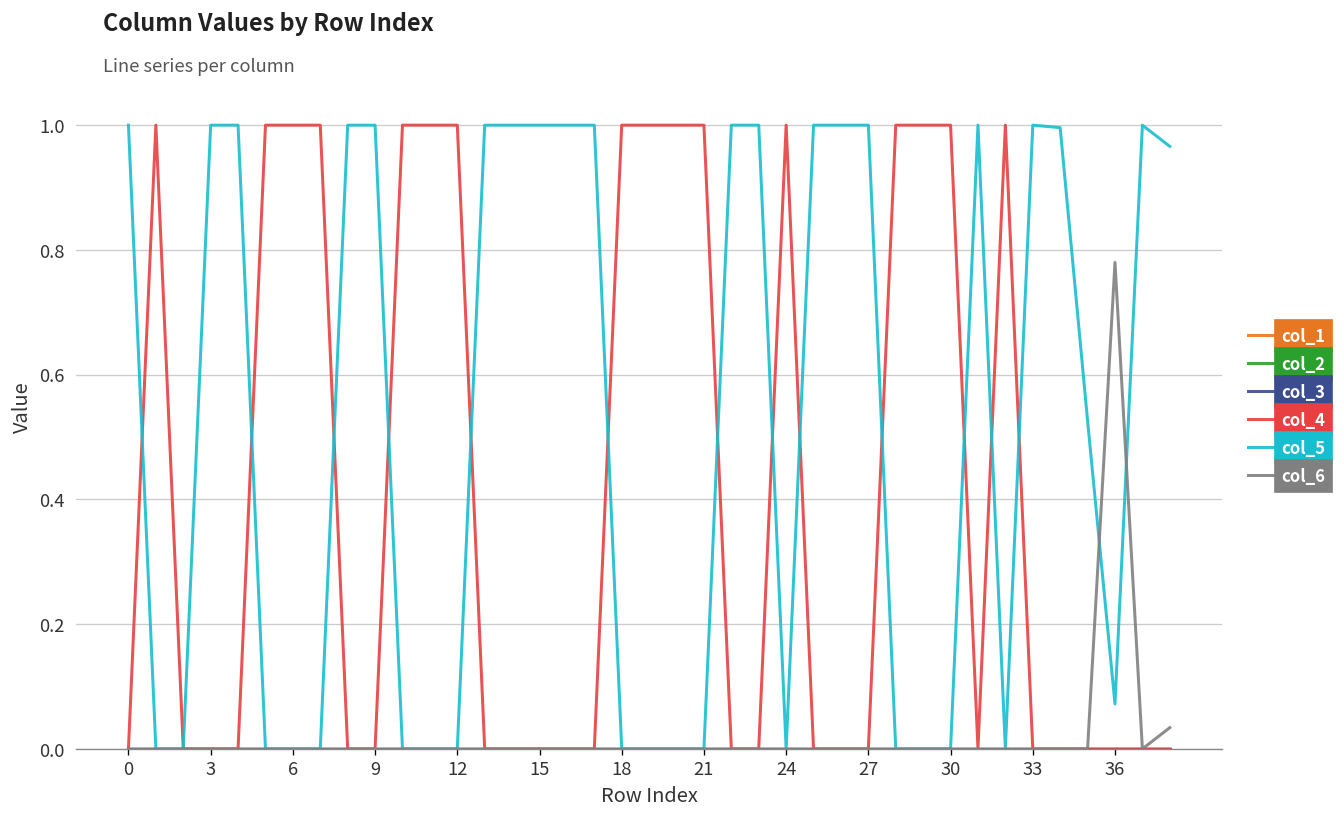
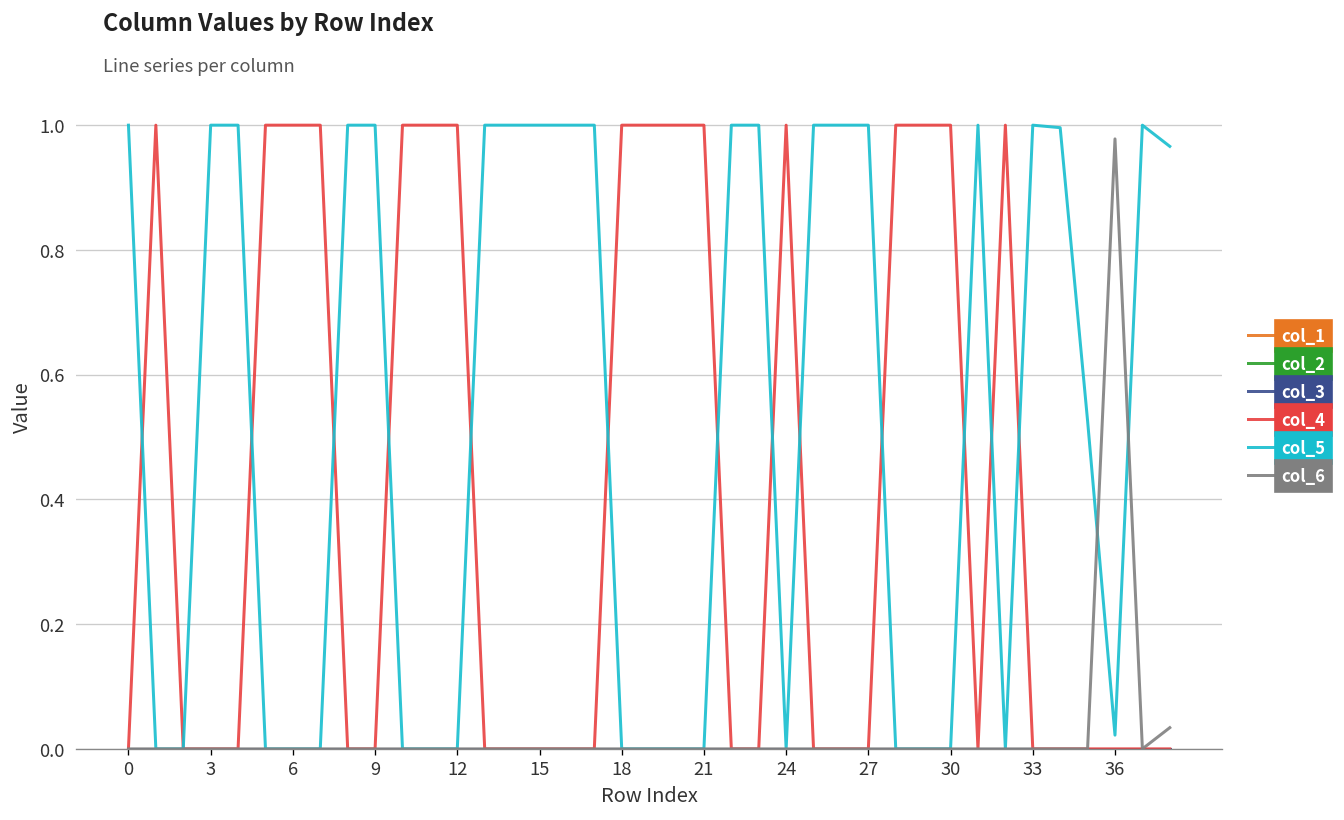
col_5, 36: 0.07 -> 0.02
col_6, 36: 0.78 -> 0.98
